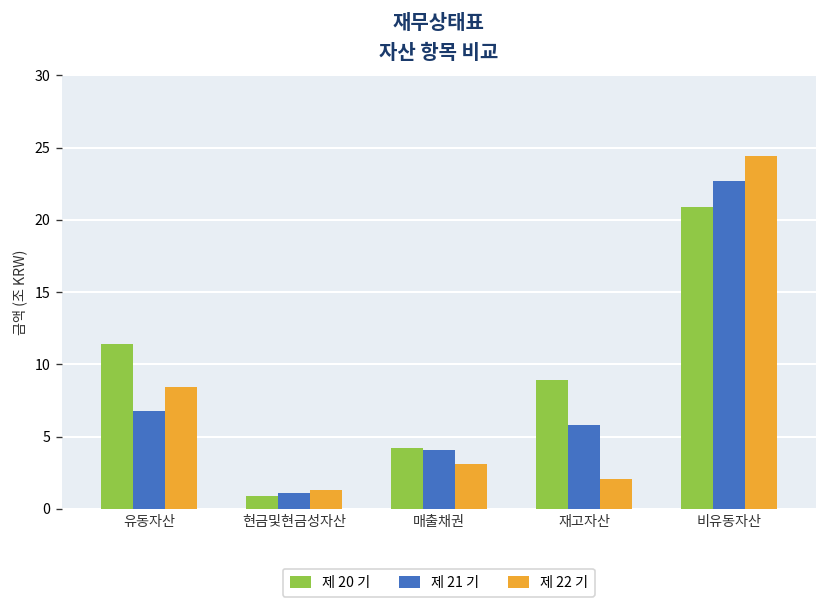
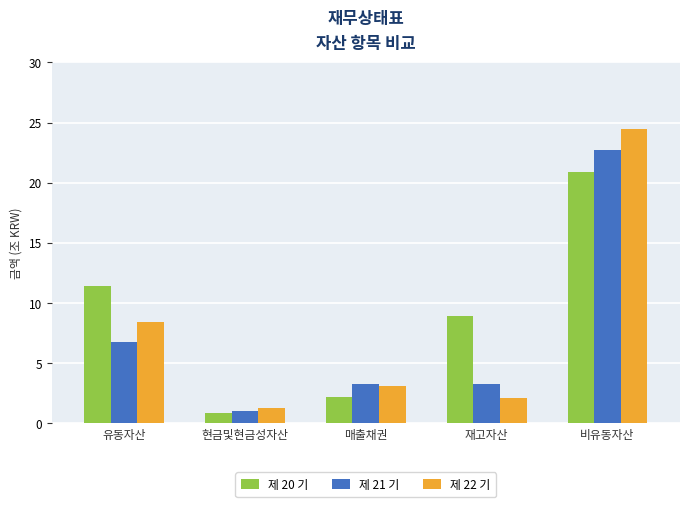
제 20 기, 매출채권: 4.2 -> 2.2
제 21 기, 매출채권: 4.1 -> 3.3
제 21 기, 재고자산: 5.8 -> 3.3
